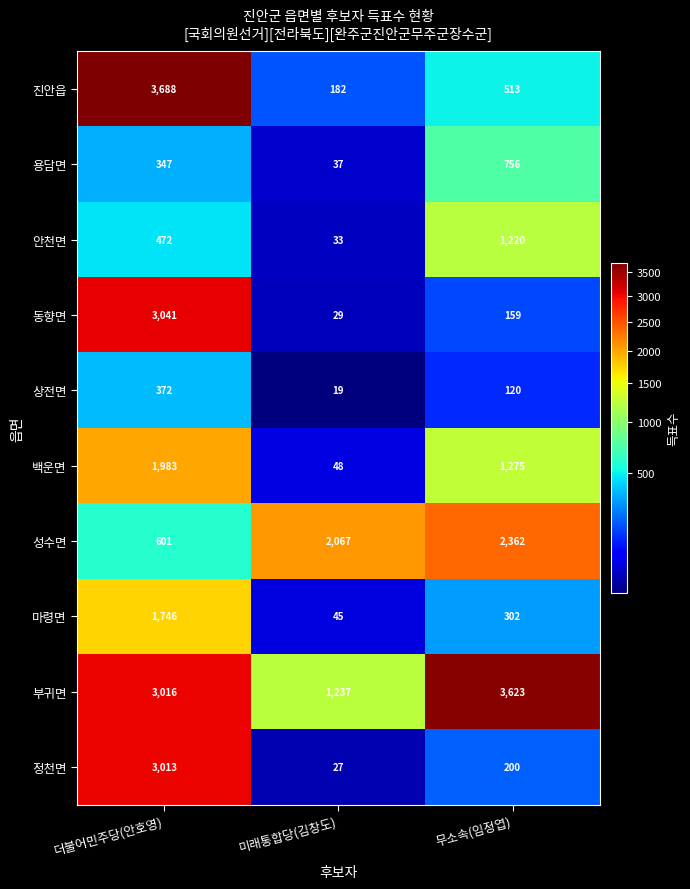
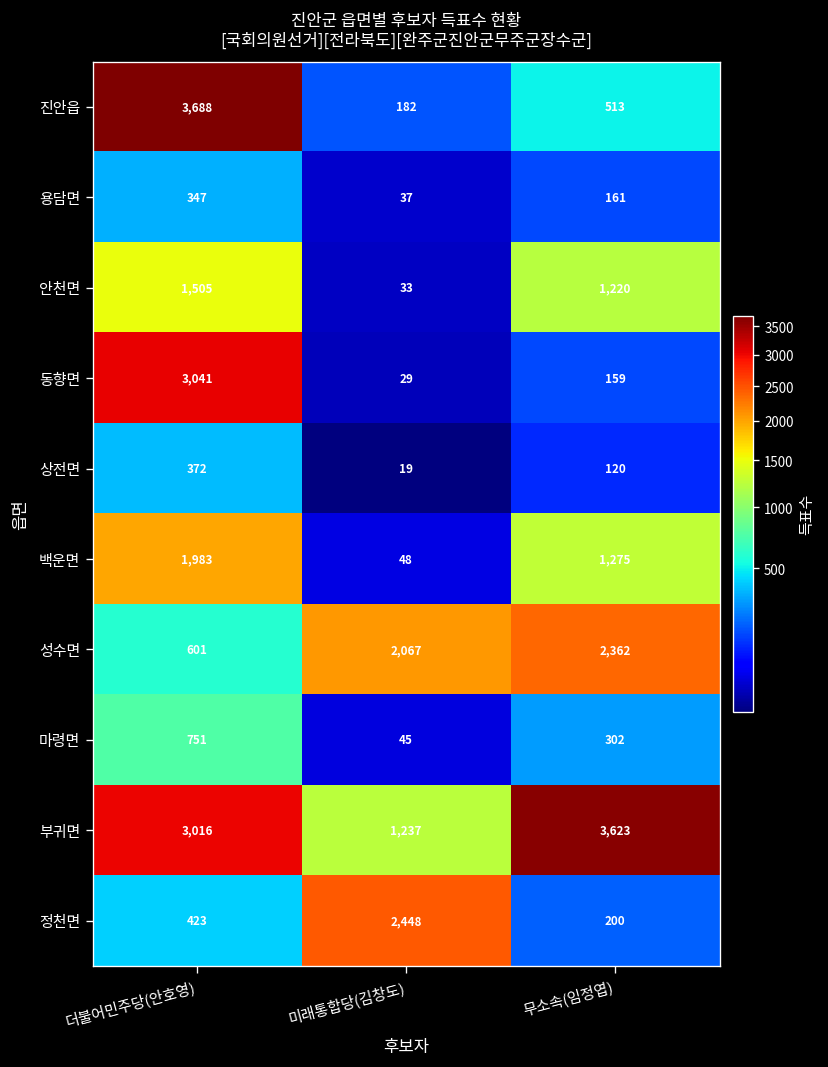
용담면, 무소속(임정엽): 756 -> 161
안천면, 더불어민주당(안호영): 472 -> 1,505
마령면, 더불어민주당(안호영): 1,746 -> 751
정천면, 더불어민주당(안호영): 3,013 -> 423
정천면, 미래통합당(김창도): 27 -> 2,448
